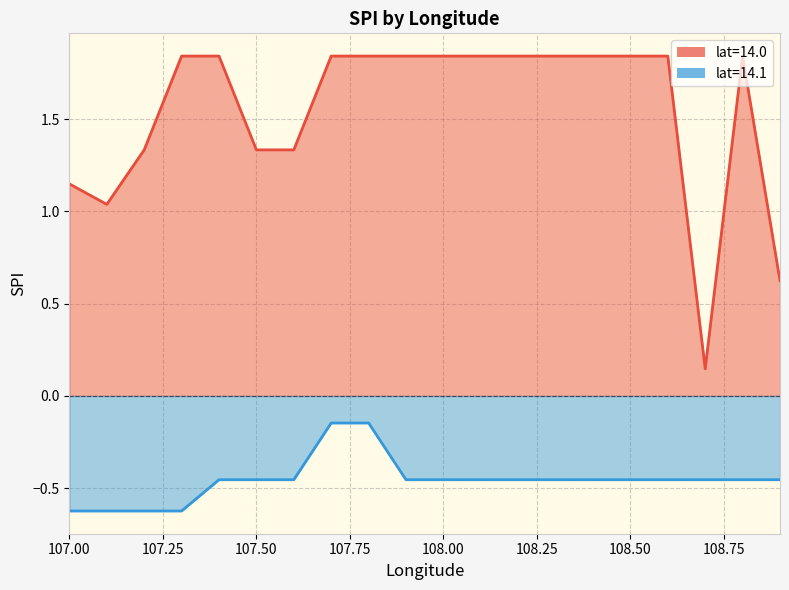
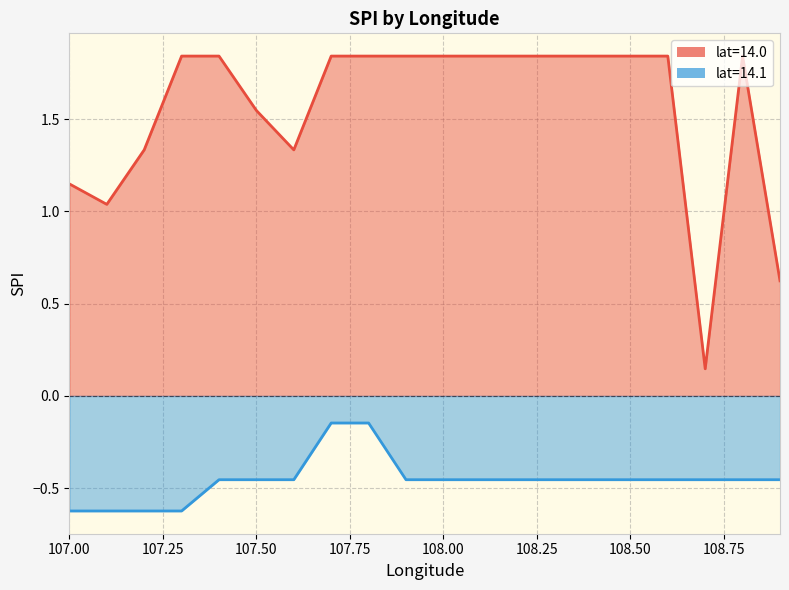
lat=14.0, 107.50: 1.33 -> 1.55
